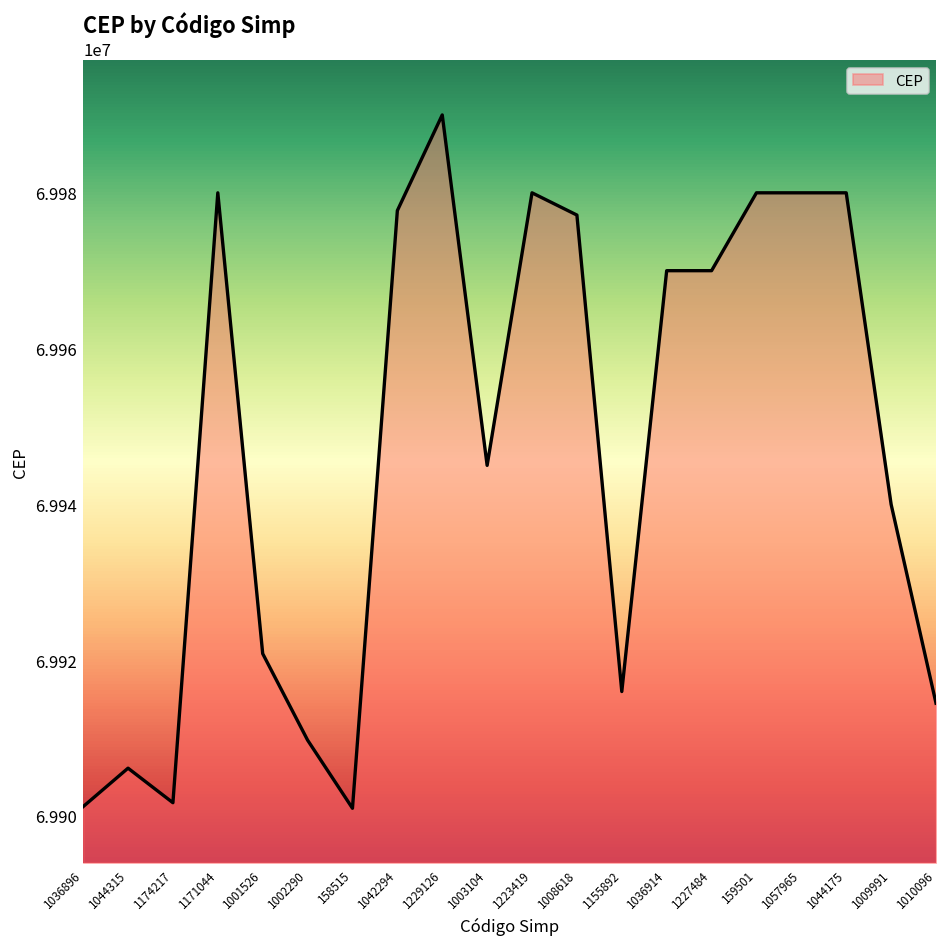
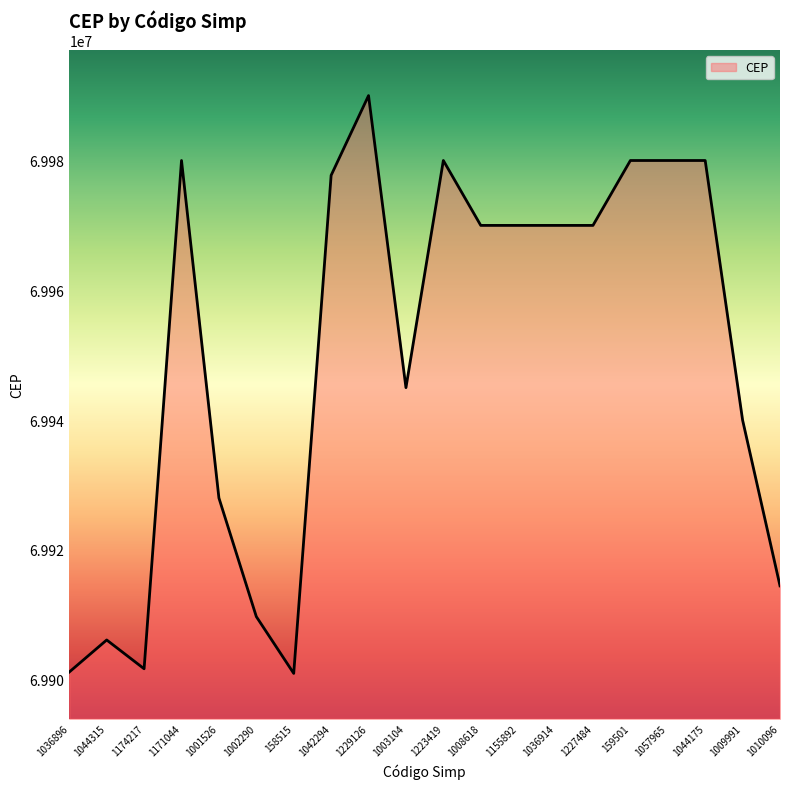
1001526: 69921000 -> 69928000
1008618: 69977000 -> 69970000
1155892: 69916000 -> 69970000
